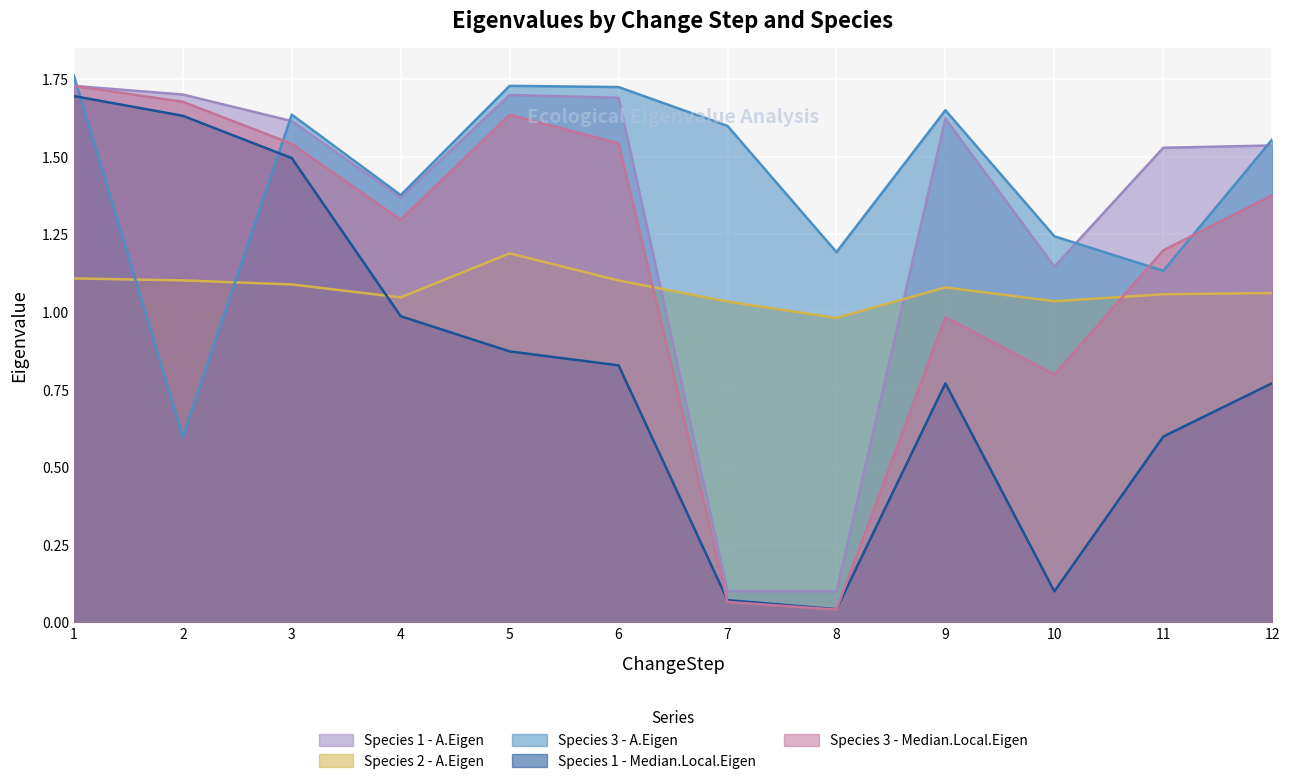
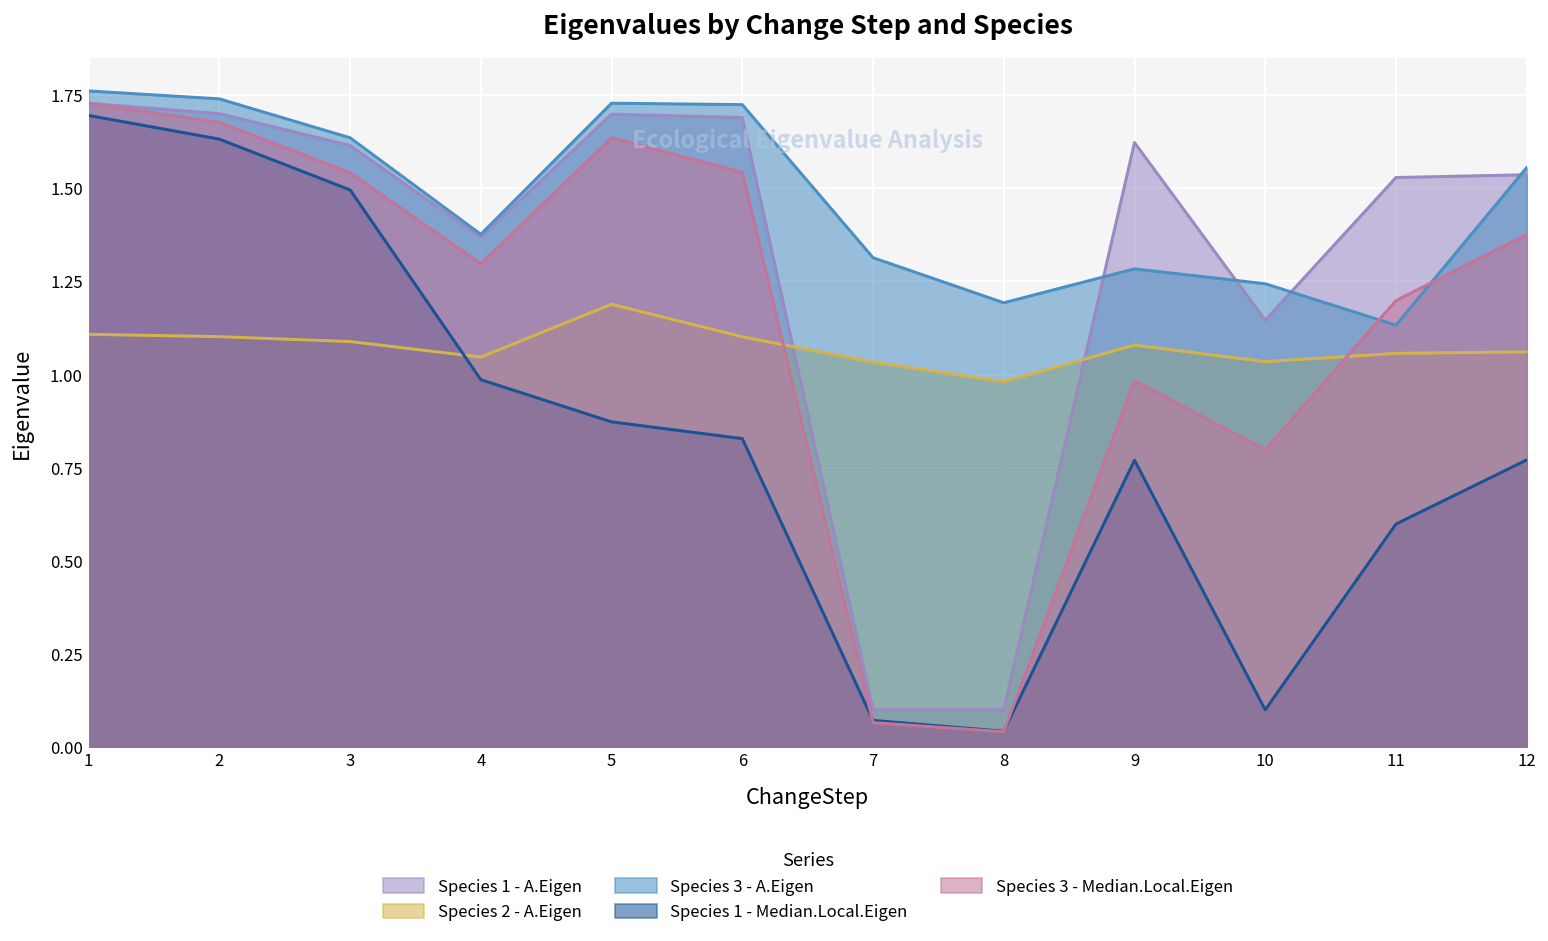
Species 3 - A.Eigen, 2: 0.60 -> 1.74
Species 3 - A.Eigen, 7: 1.60 -> 1.31
Species 3 - A.Eigen, 9: 1.65 -> 1.28
